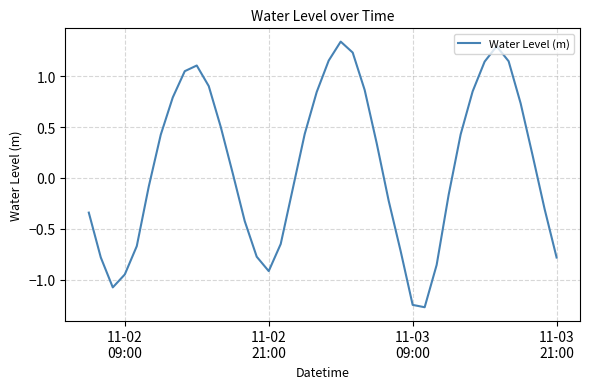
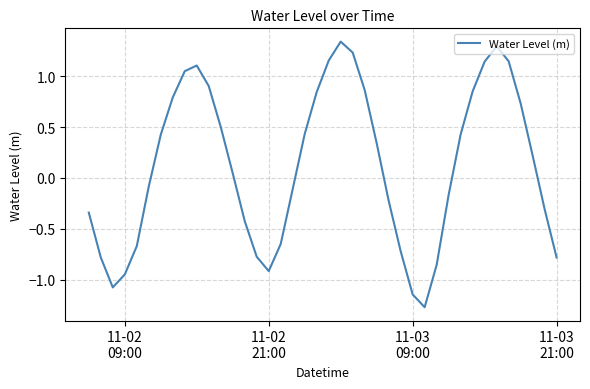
11-03 09:00: -1.25 -> -1.15
